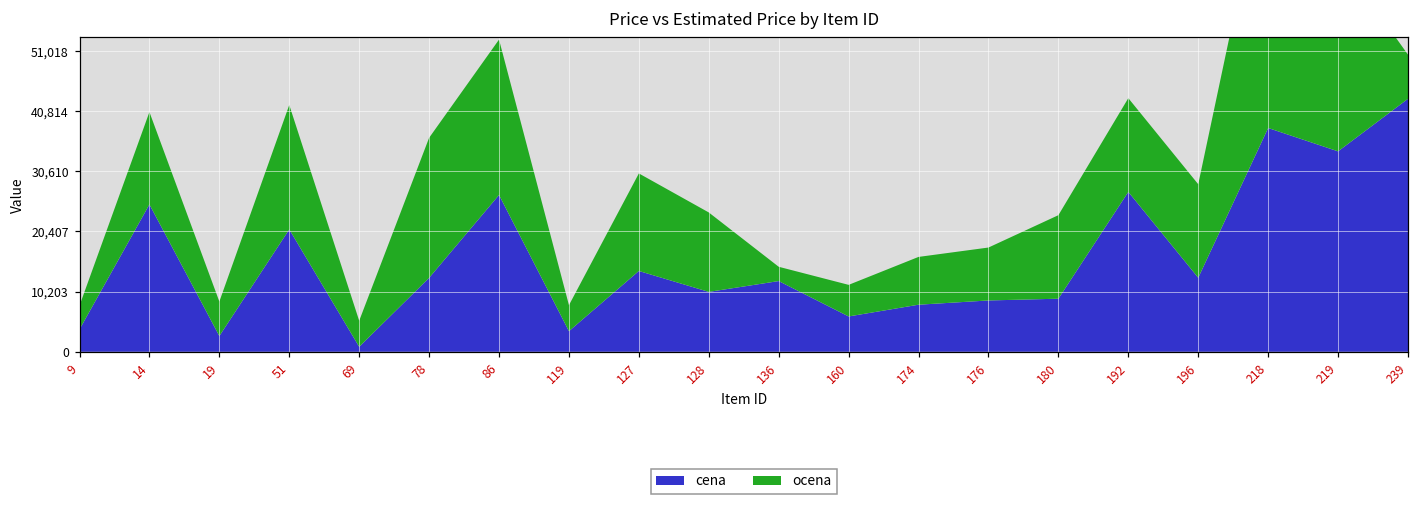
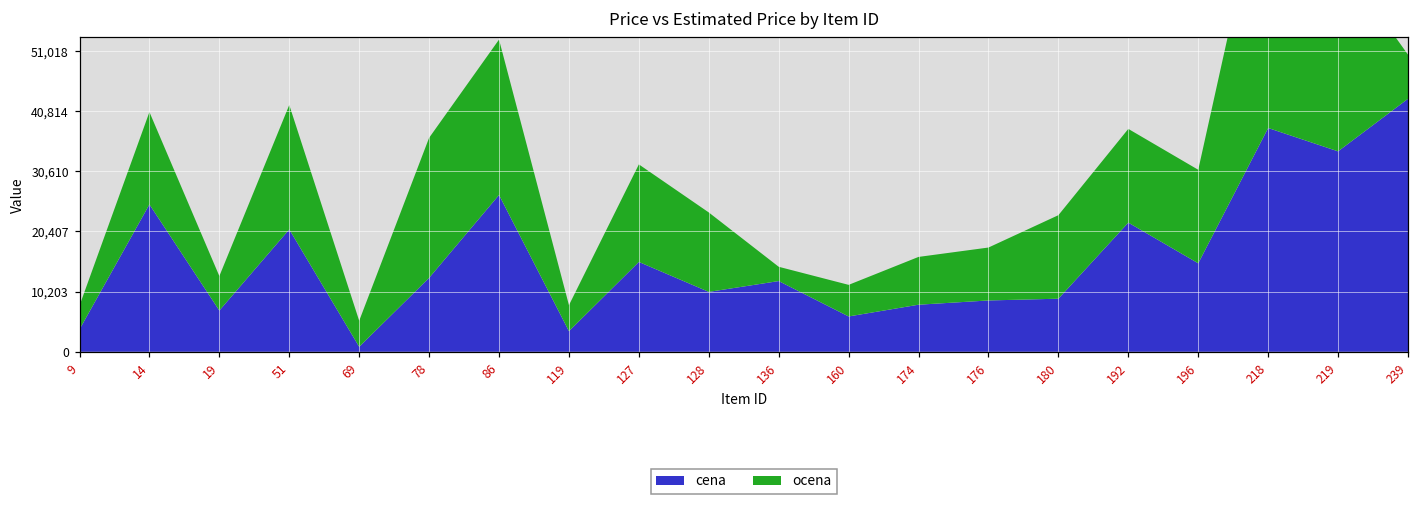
cena, 19: 3,000 -> 7,000
cena, 127: 14,000 -> 15,000
cena, 192: 27,000 -> 22,000
cena, 196: 13,000 -> 15,000
